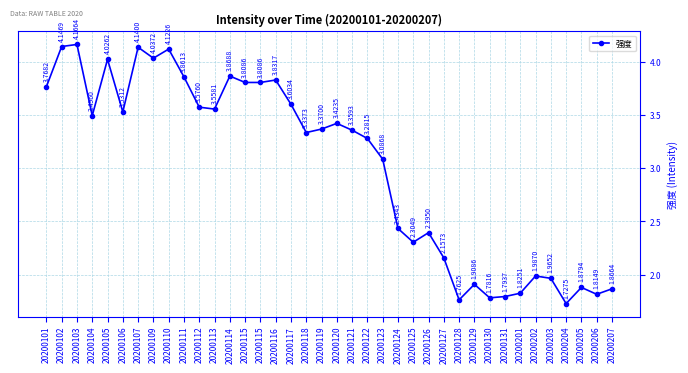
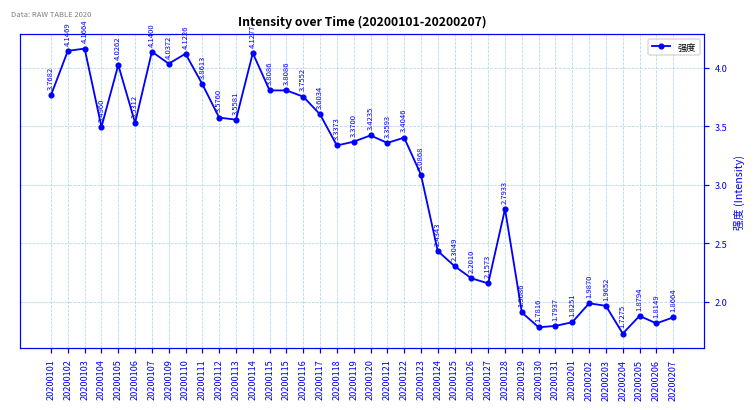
20200114: 3.8688 -> 4.1277
20200116: 3.8317 -> 3.7552
20200122: 3.2815 -> 3.4046
20200126: 2.3950 -> 2.2010
20200128: 1.7625 -> 2.7933
